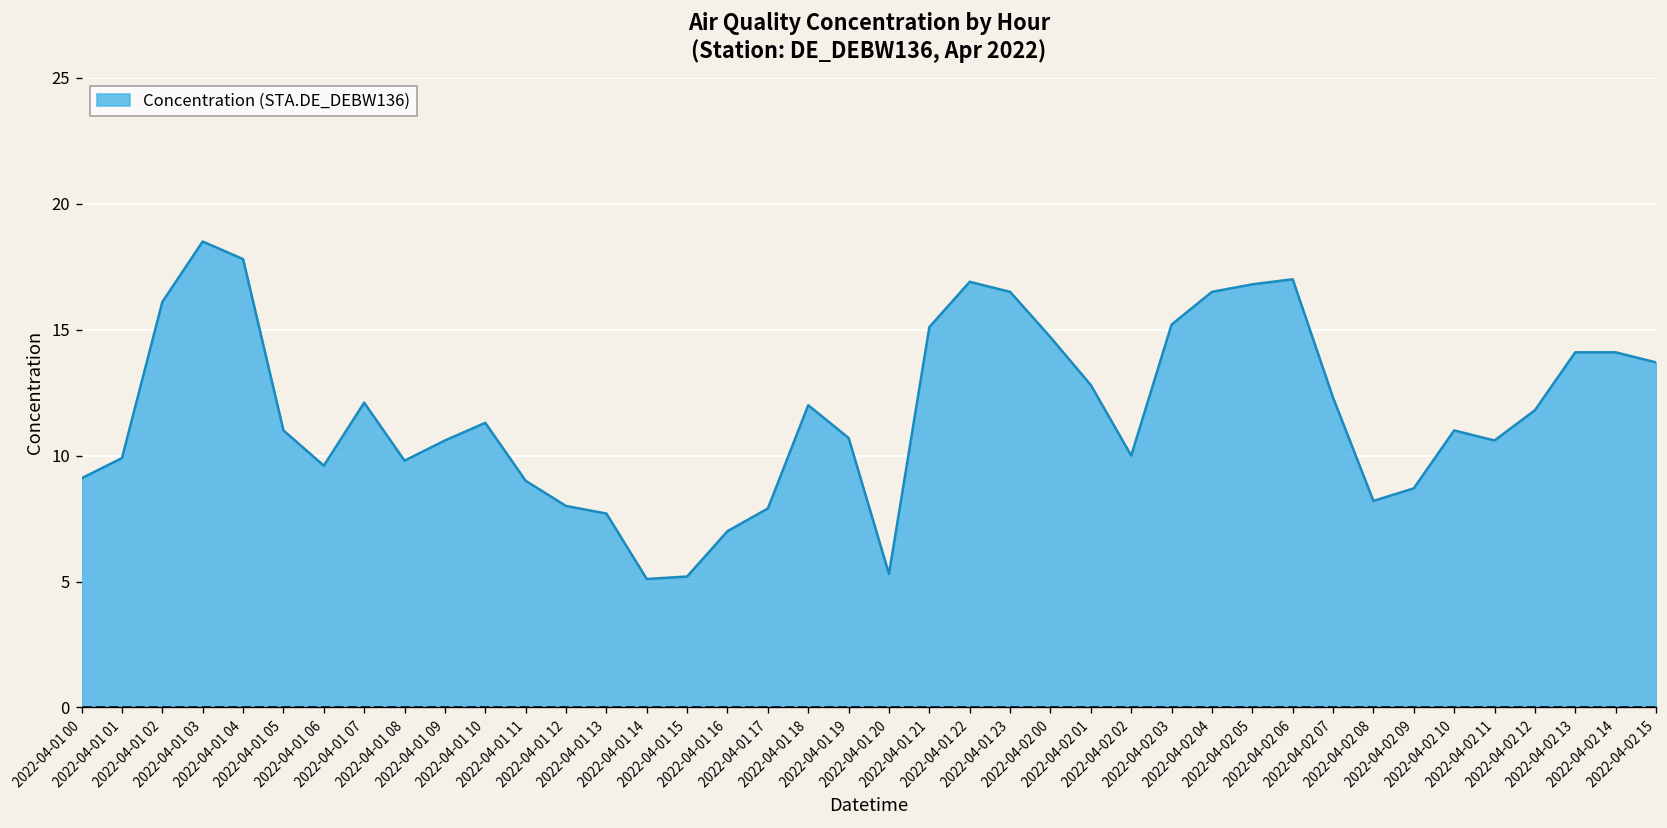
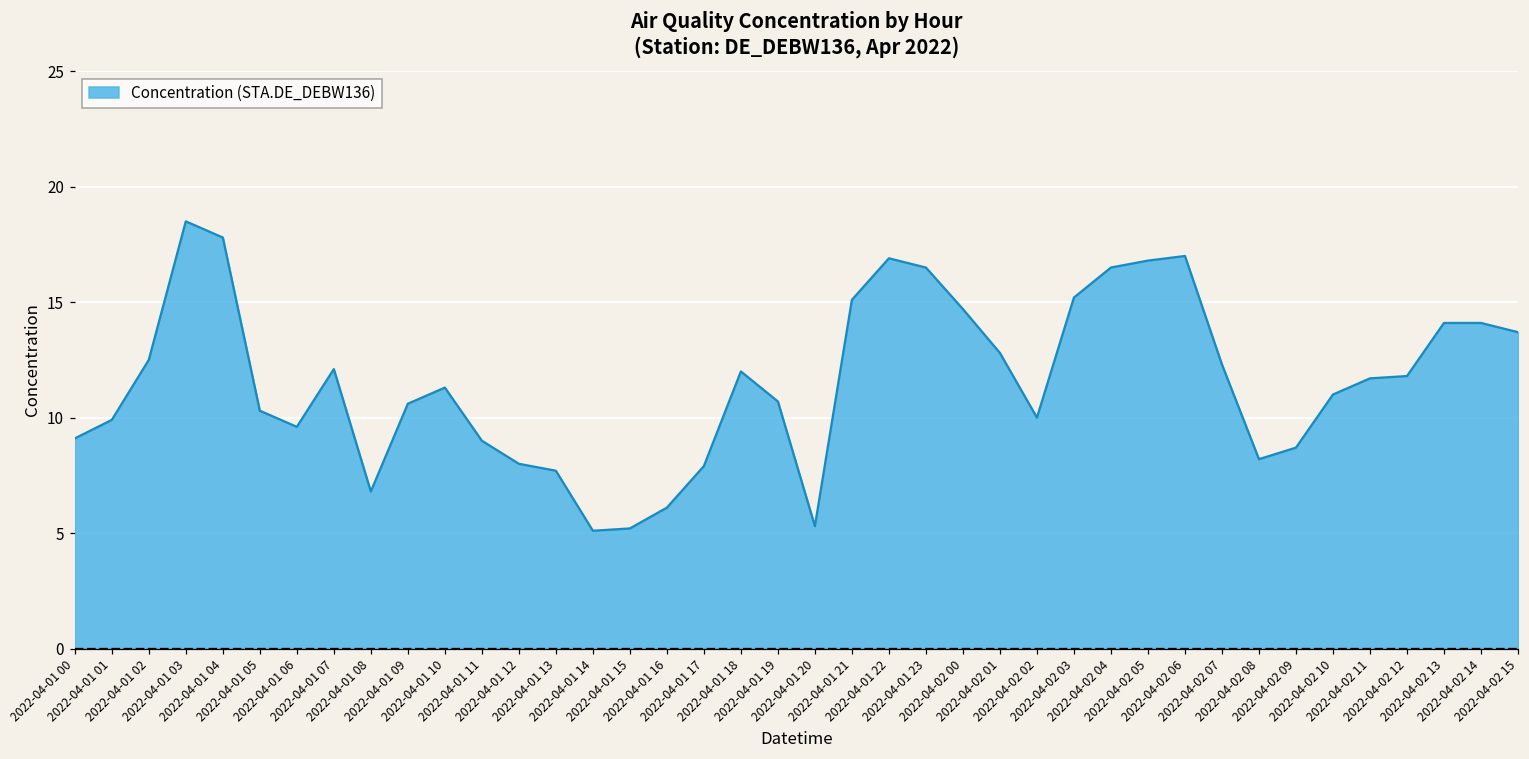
2022-04-01 02: 16.1 -> 12.5
2022-04-01 05: 11.0 -> 10.3
2022-04-01 08: 9.8 -> 6.8
2022-04-01 16: 7.0 -> 6.1
2022-04-02 11: 10.6 -> 11.7
